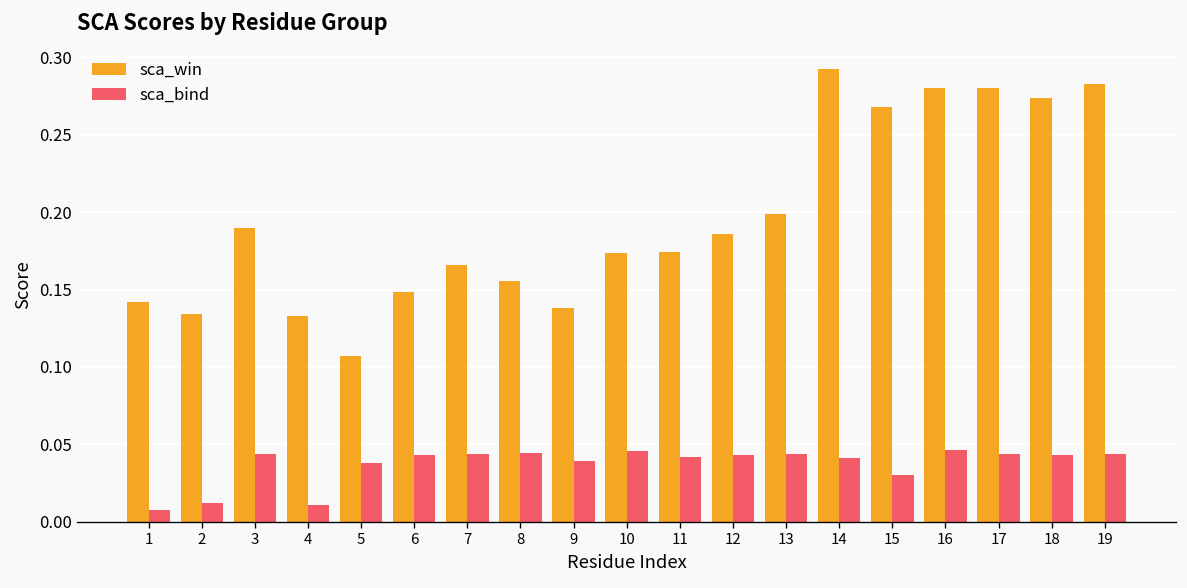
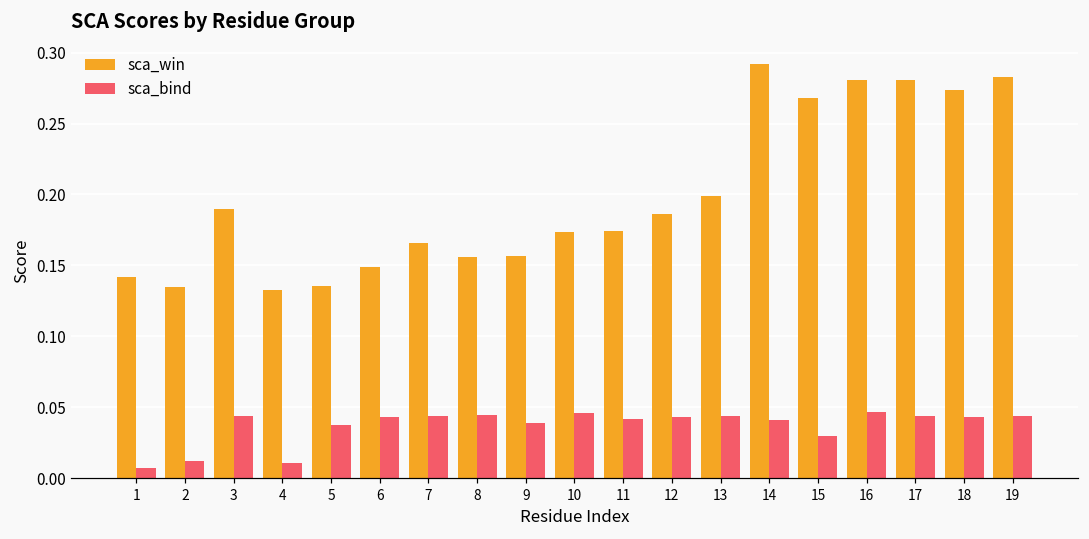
sca_win, 5: 0.107 -> 0.135
sca_win, 9: 0.138 -> 0.156
